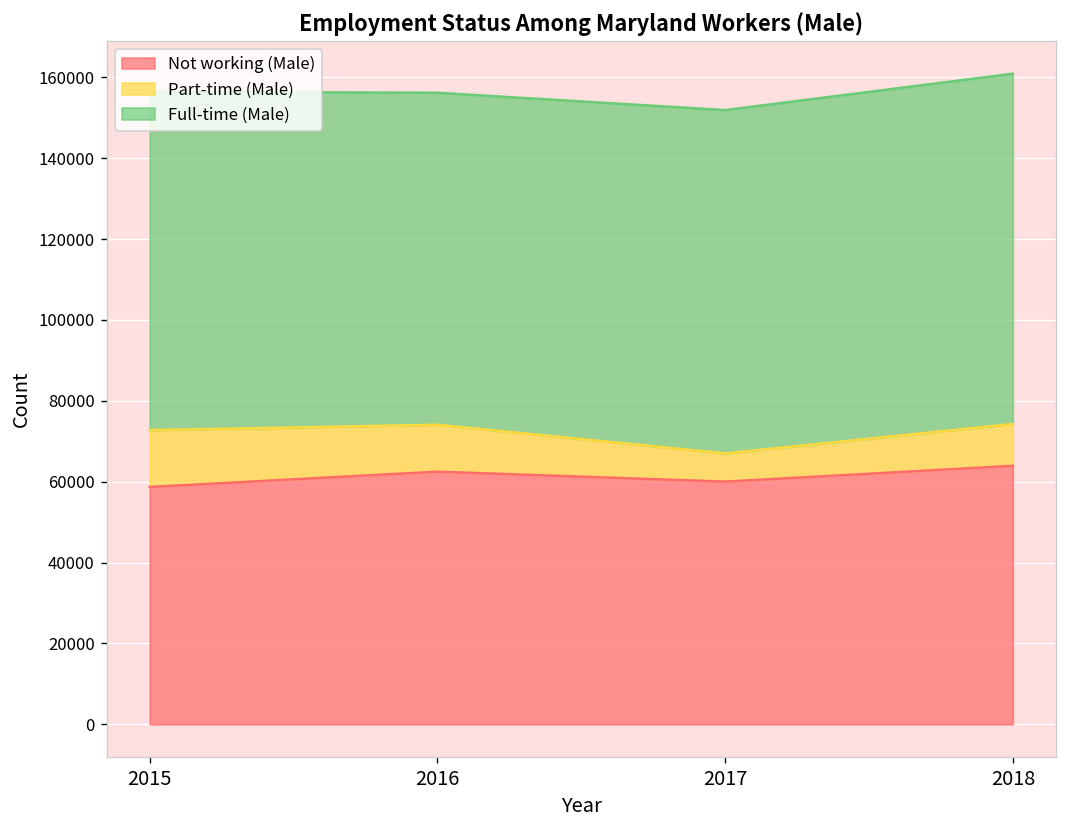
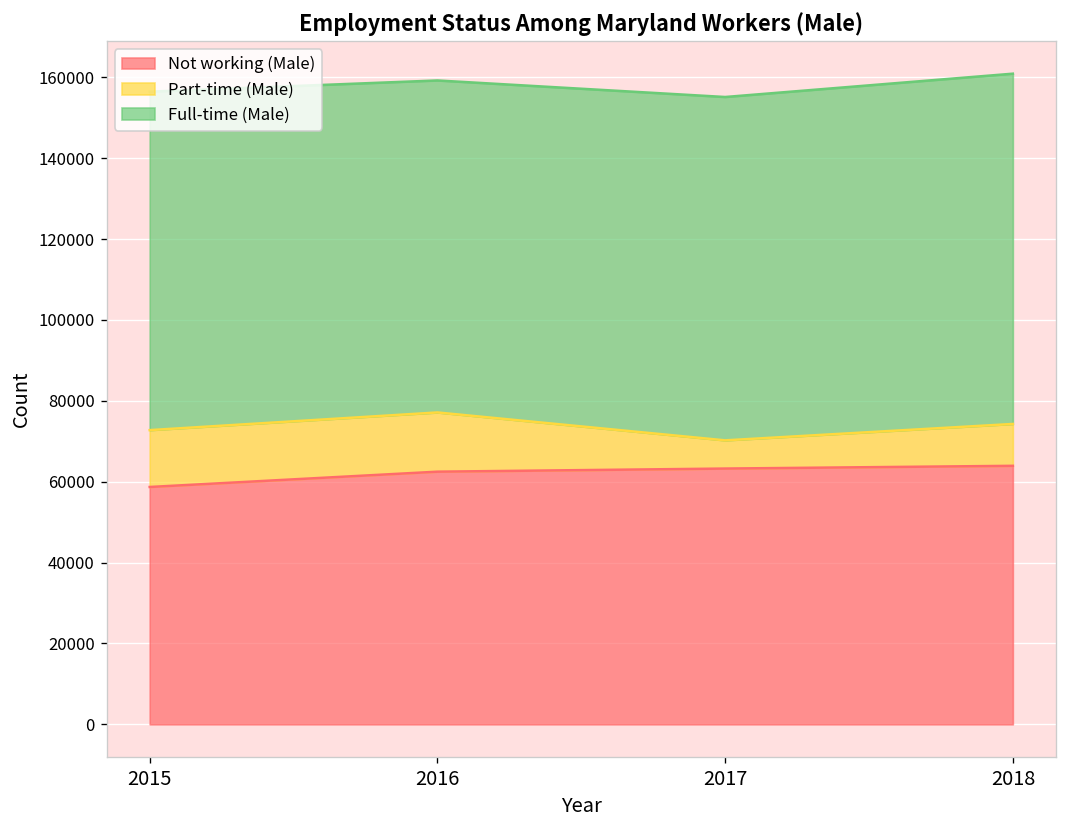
Part-time (Male), 2016: 12000 -> 15000
Not working (Male), 2017: 60000 -> 63000
